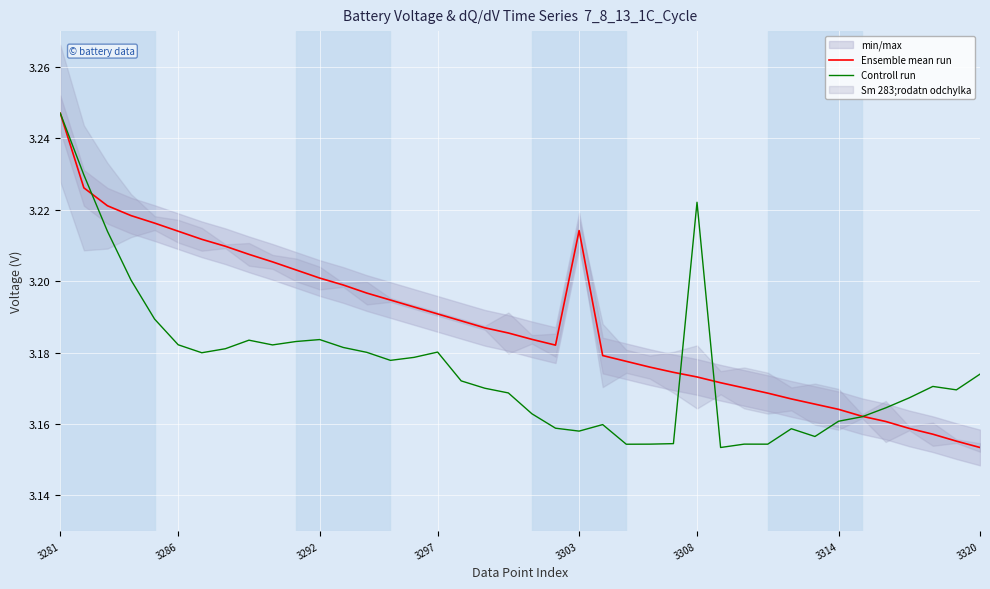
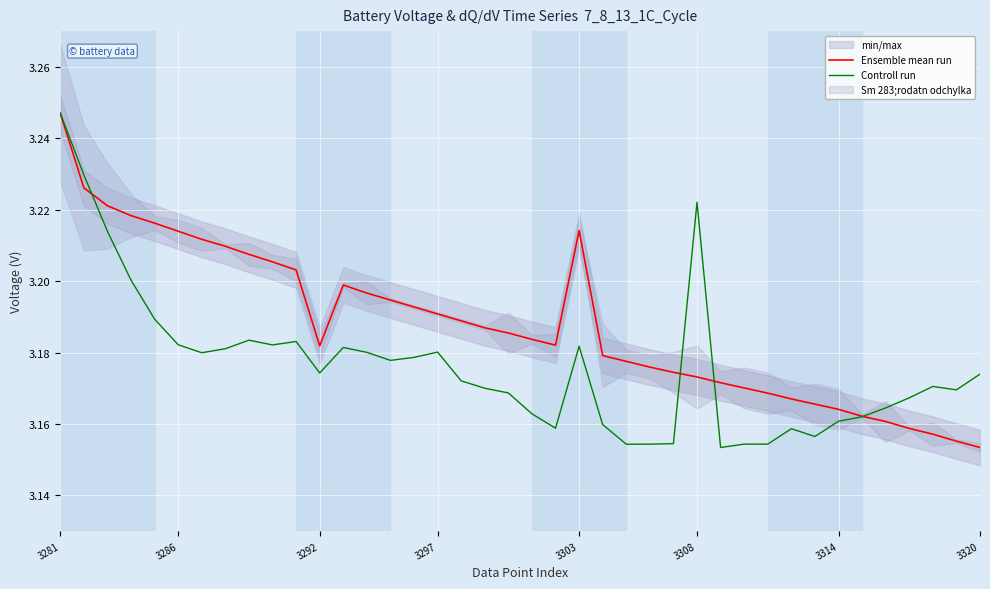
Ensemble mean run, 3292: 3.201 -> 3.182
Controll run, 3292: 3.184 -> 3.174
Controll run, 3303: 3.158 -> 3.182
